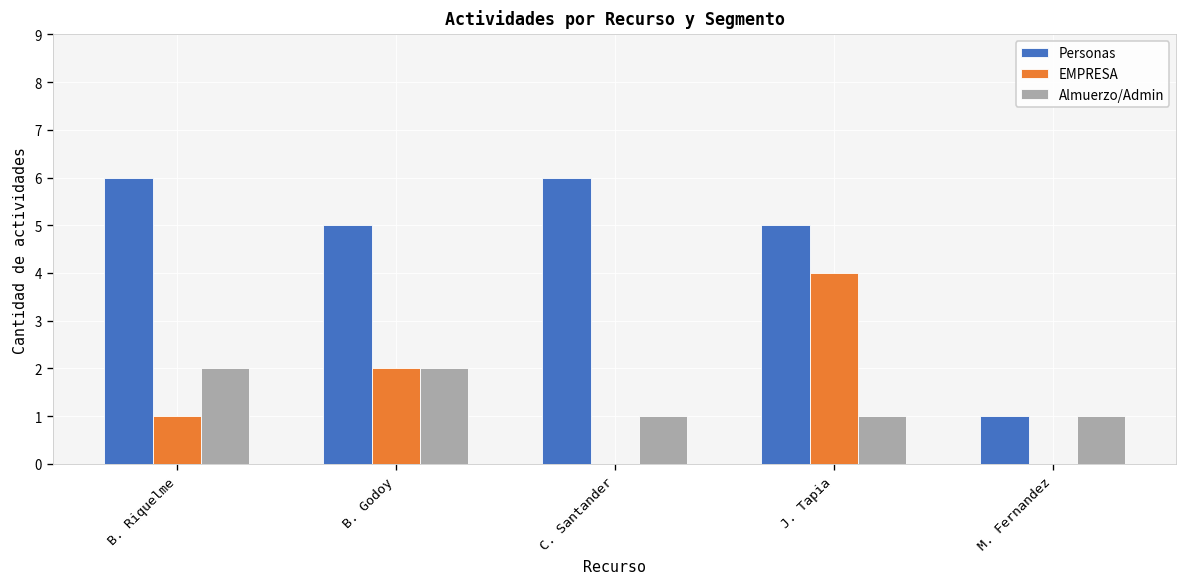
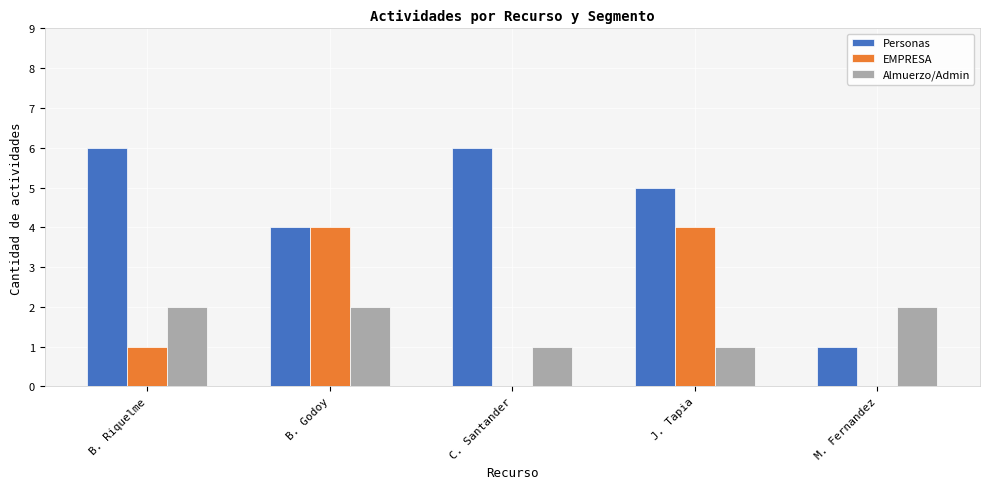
Personas, B. Godoy: 5 -> 4
EMPRESA, B. Godoy: 2 -> 4
Almuerzo/Admin, M. Fernandez: 1 -> 2
